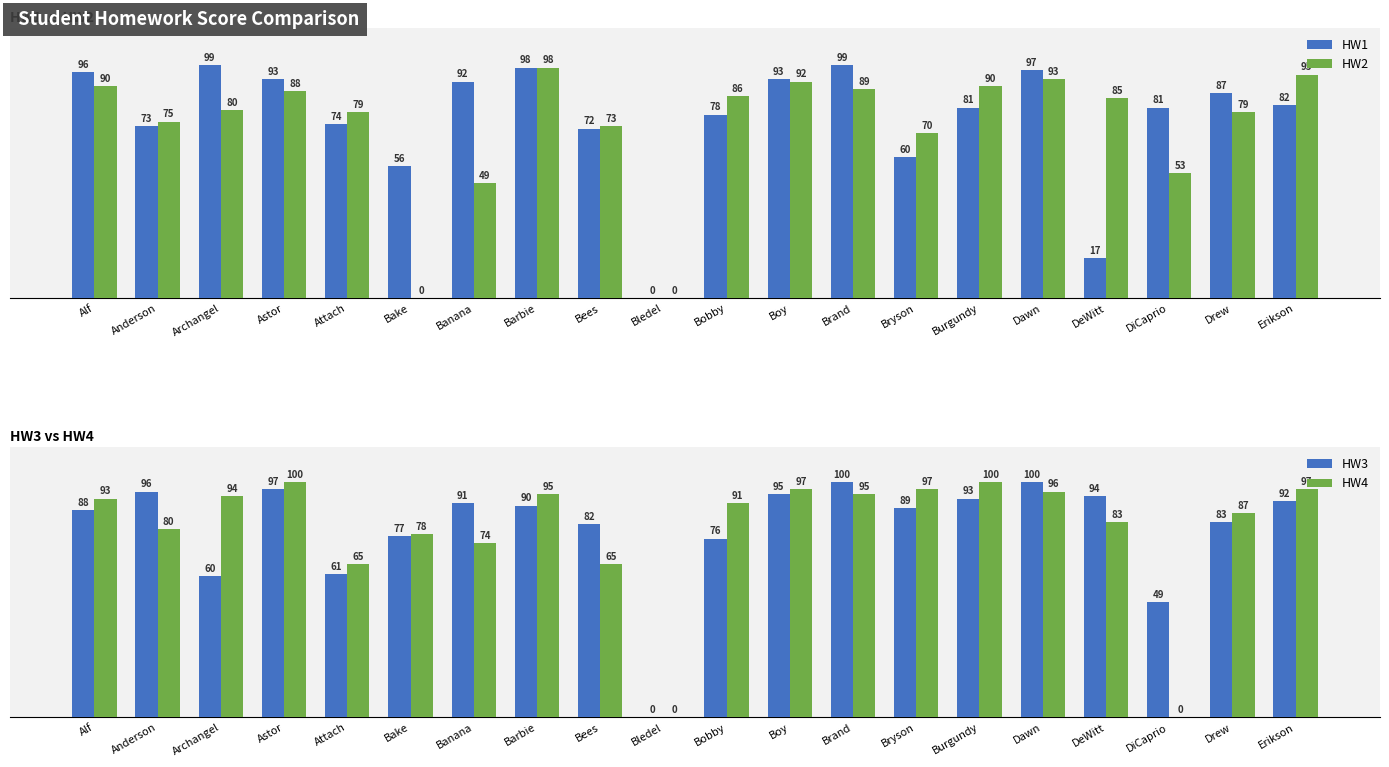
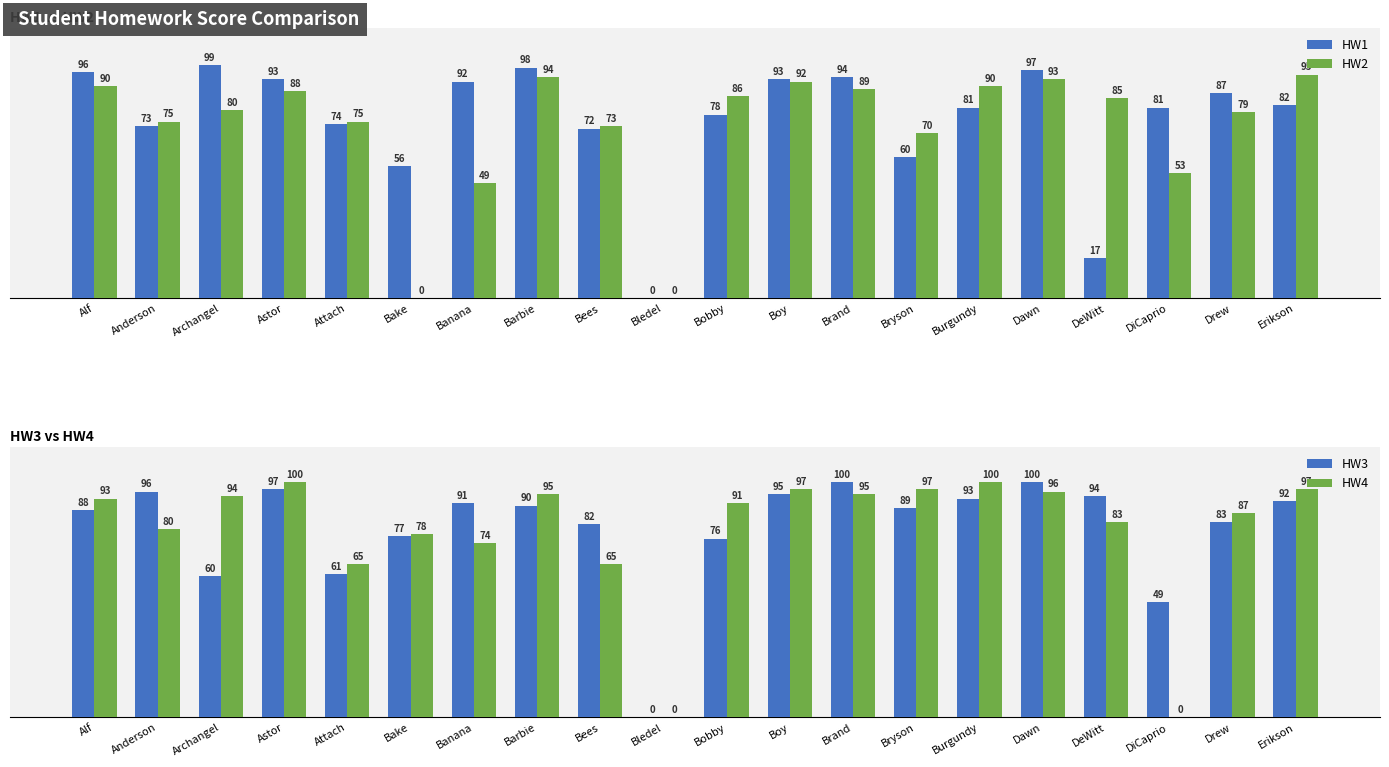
HW1 vs HW2, HW2, Attach: 79 -> 75
HW1 vs HW2, HW2, Barbie: 98 -> 94
HW1 vs HW2, HW1, Brand: 99 -> 94
